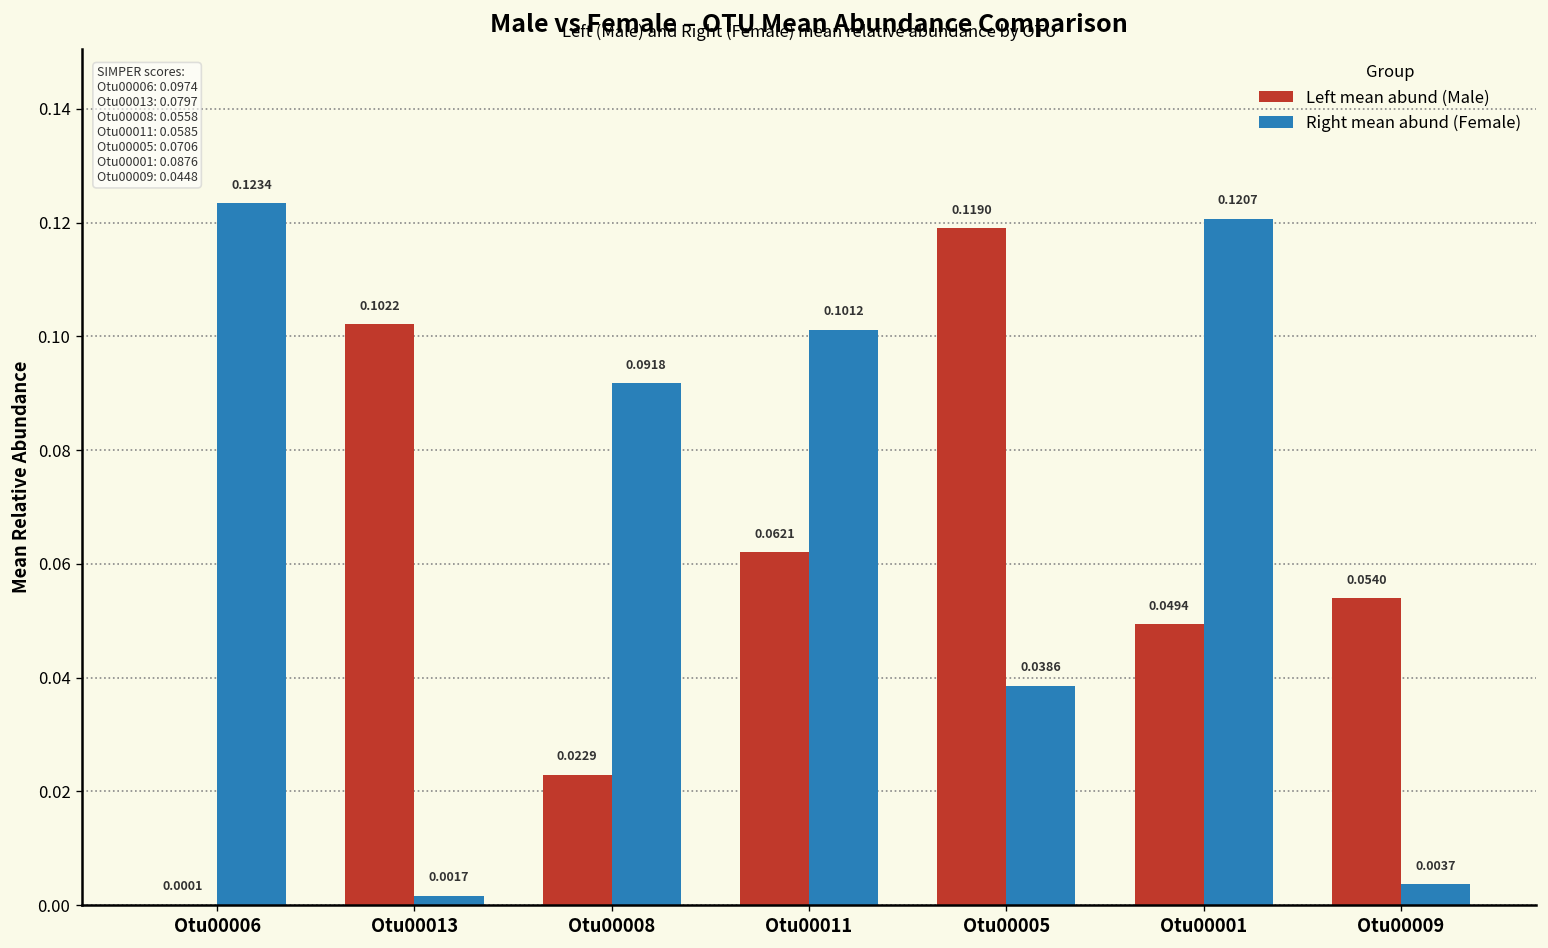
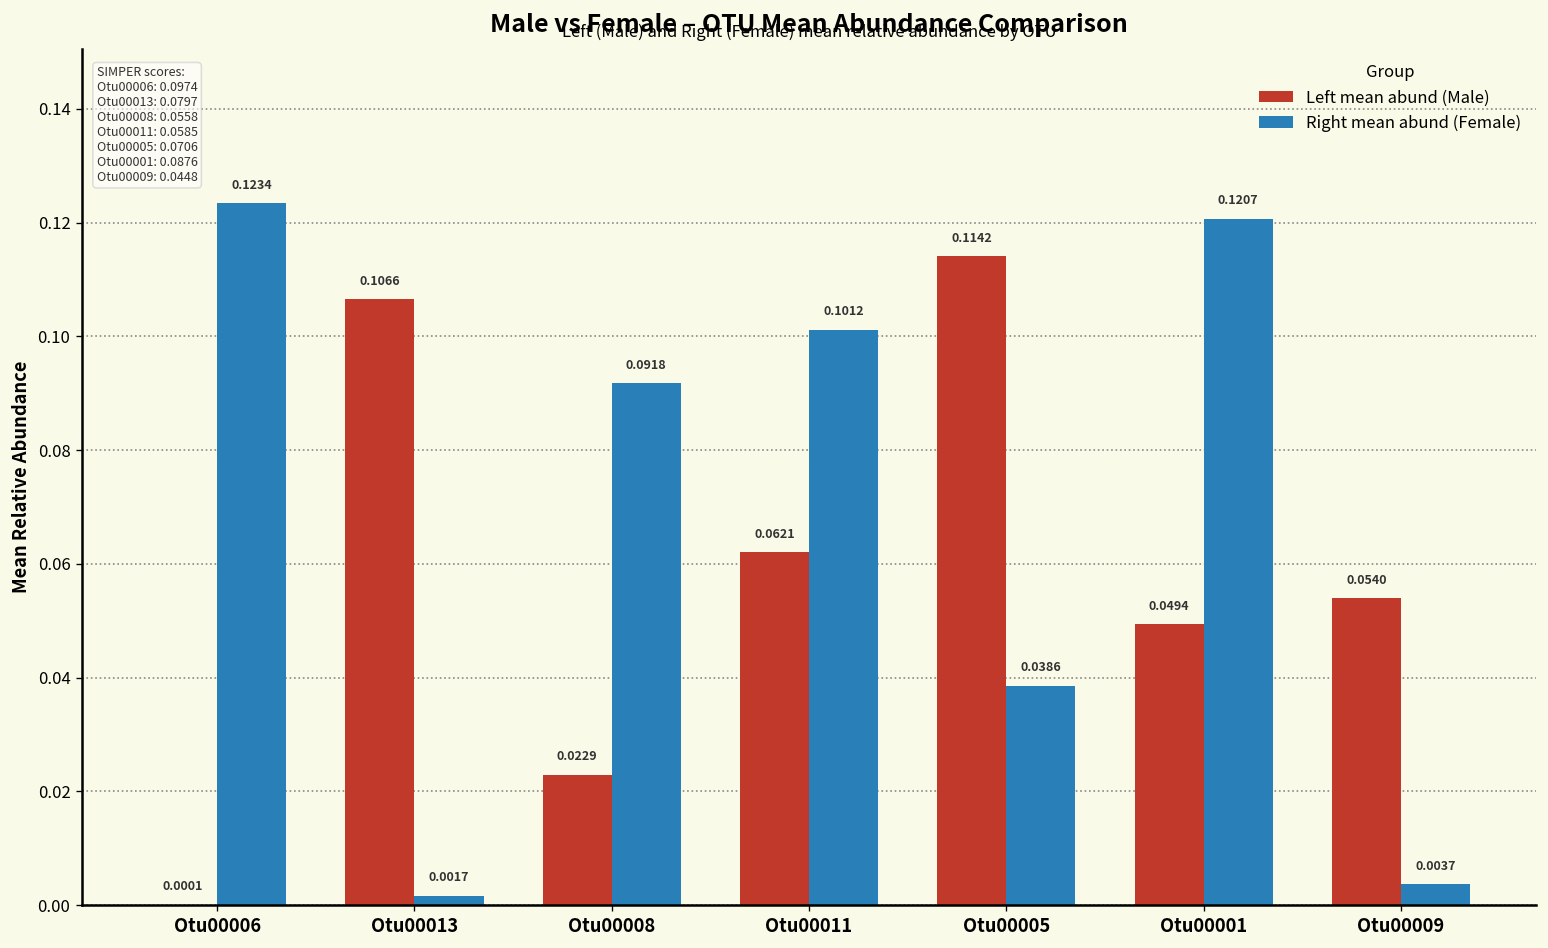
Left mean abund (Male), Otu00013: 0.1022 -> 0.1066
Left mean abund (Male), Otu00005: 0.1190 -> 0.1142
